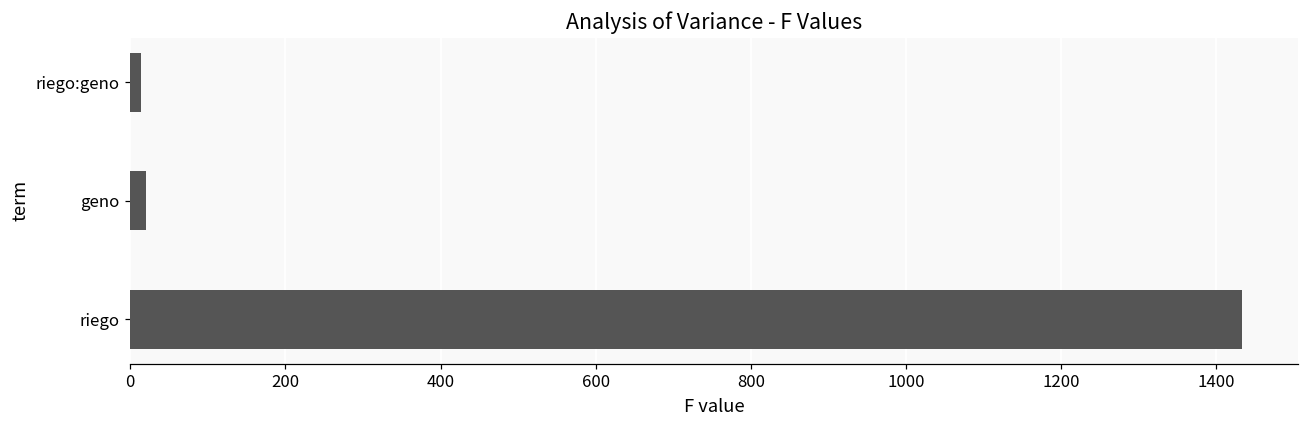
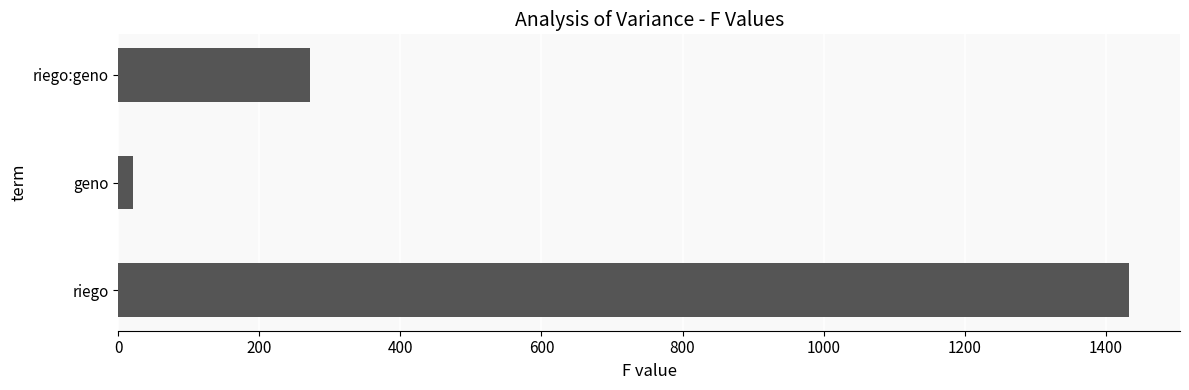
riego:geno: 10 -> 270
